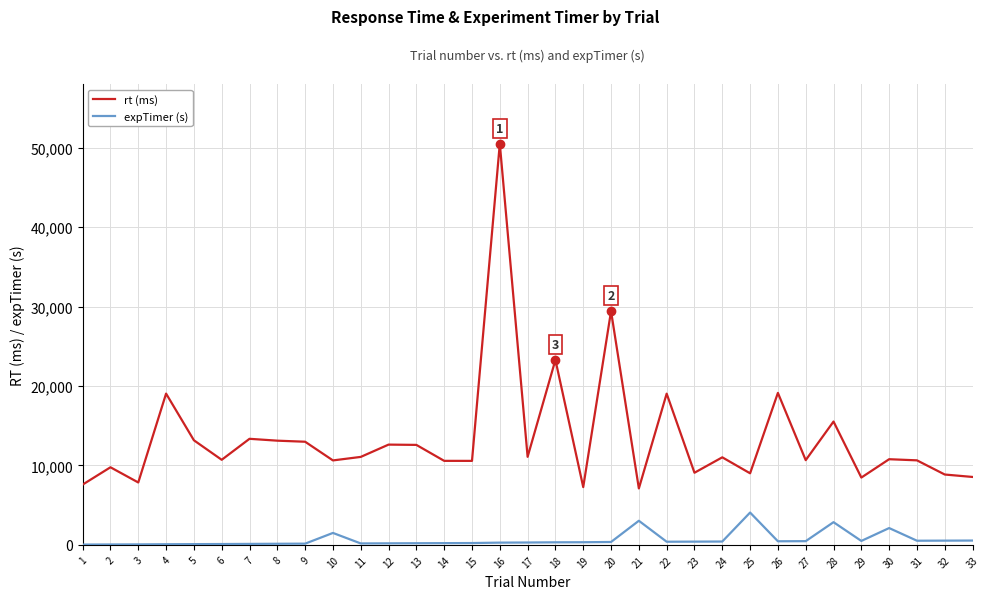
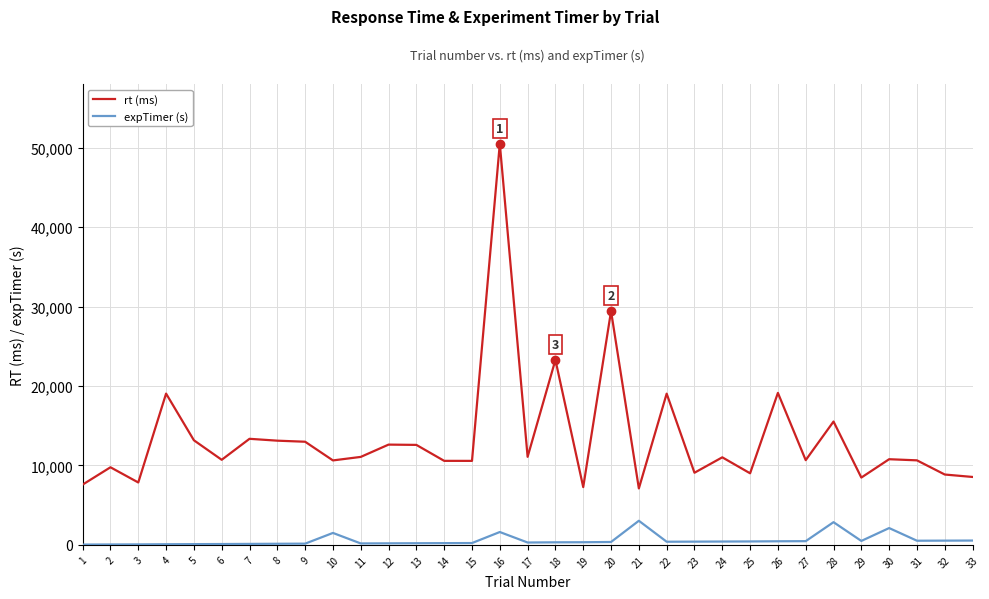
expTimer (s), 16: 0 -> 2,000
expTimer (s), 25: 4,000 -> 0
